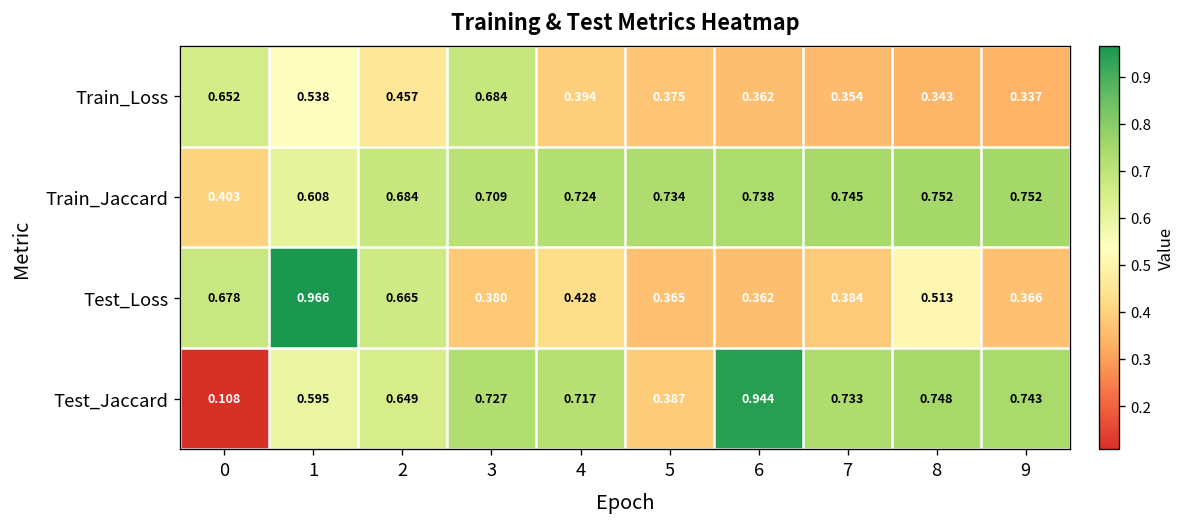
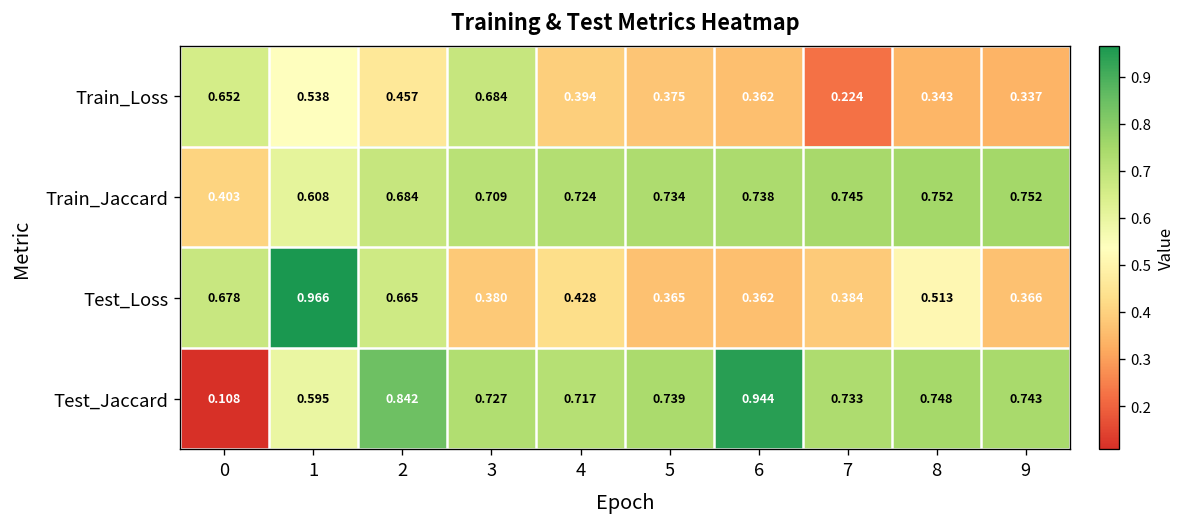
Train_Loss, 7: 0.354 -> 0.224
Test_Jaccard, 2: 0.649 -> 0.842
Test_Jaccard, 5: 0.387 -> 0.739
